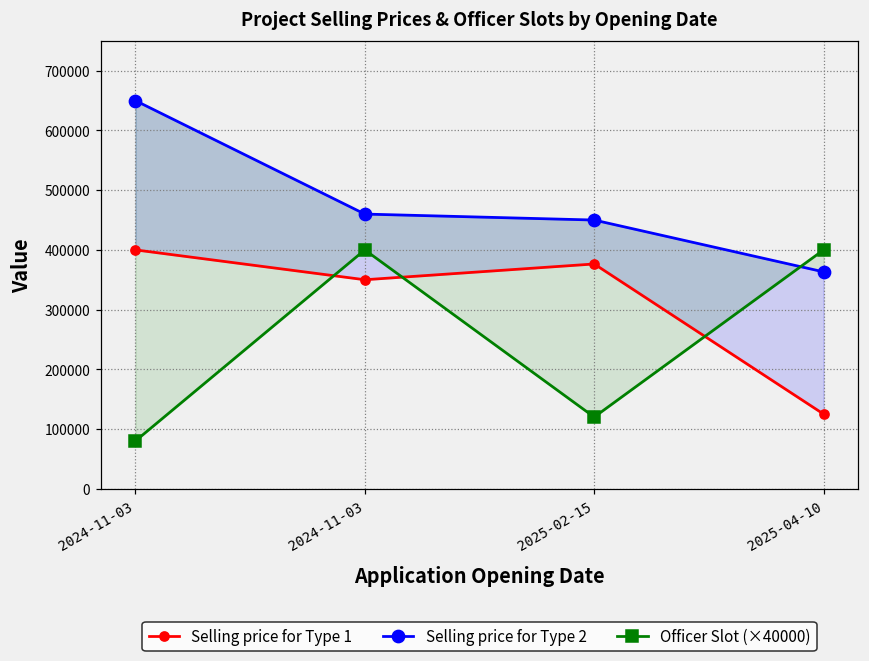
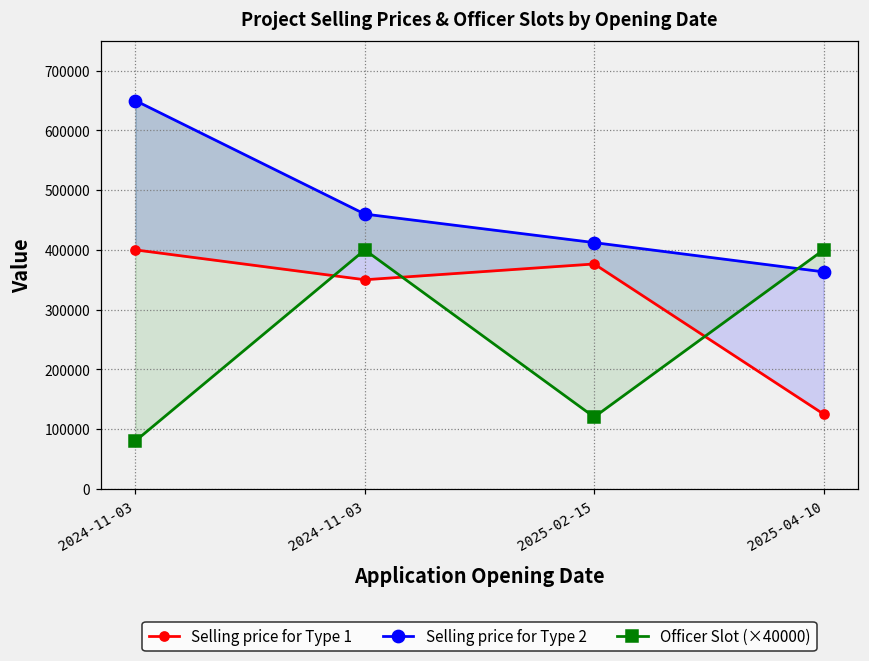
Selling price for Type 2, 2025-02-15: 450000 -> 410000
